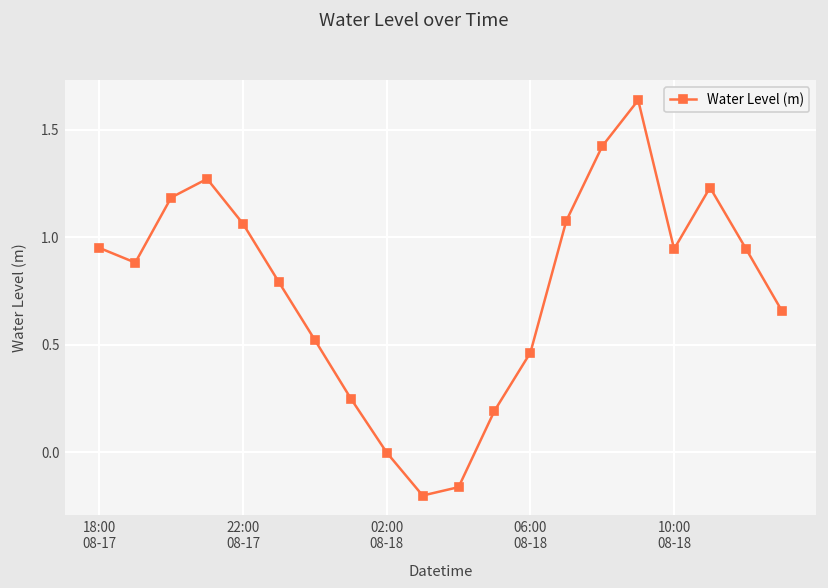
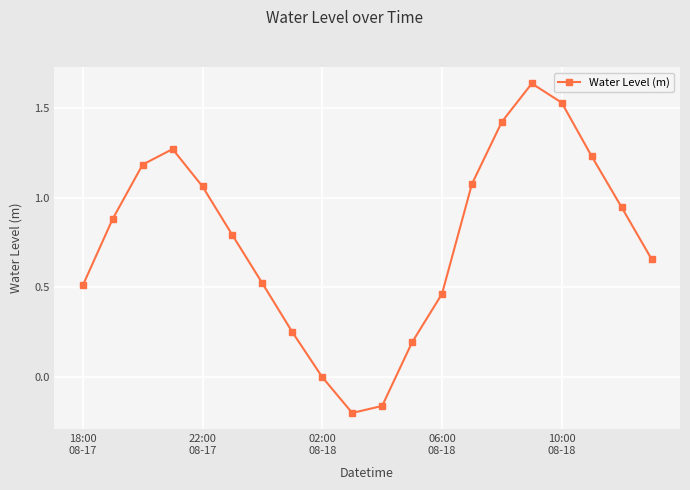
18:00 08-17: 0.95 -> 0.51
10:00 08-18: 0.95 -> 1.53
